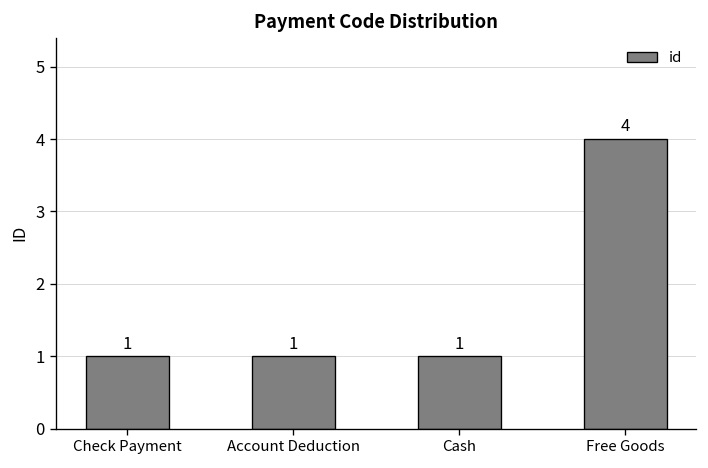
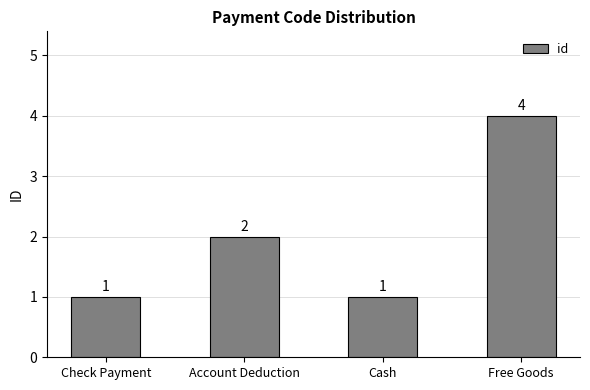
Account Deduction: 1 -> 2
